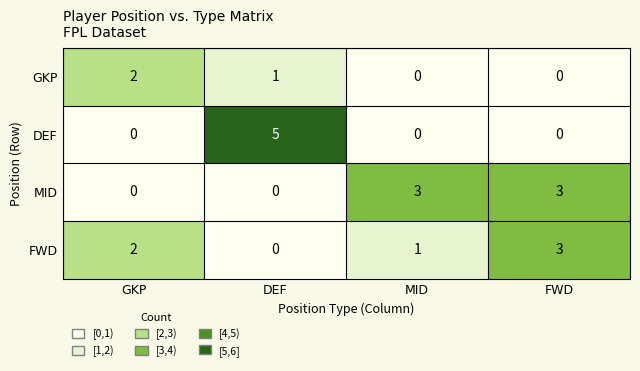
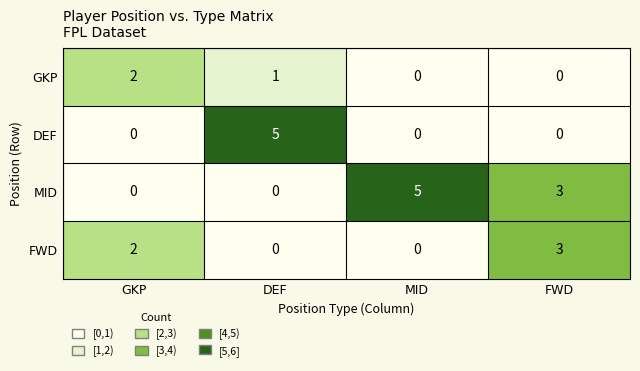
MID, MID: 3 -> 5
FWD, MID: 1 -> 0
